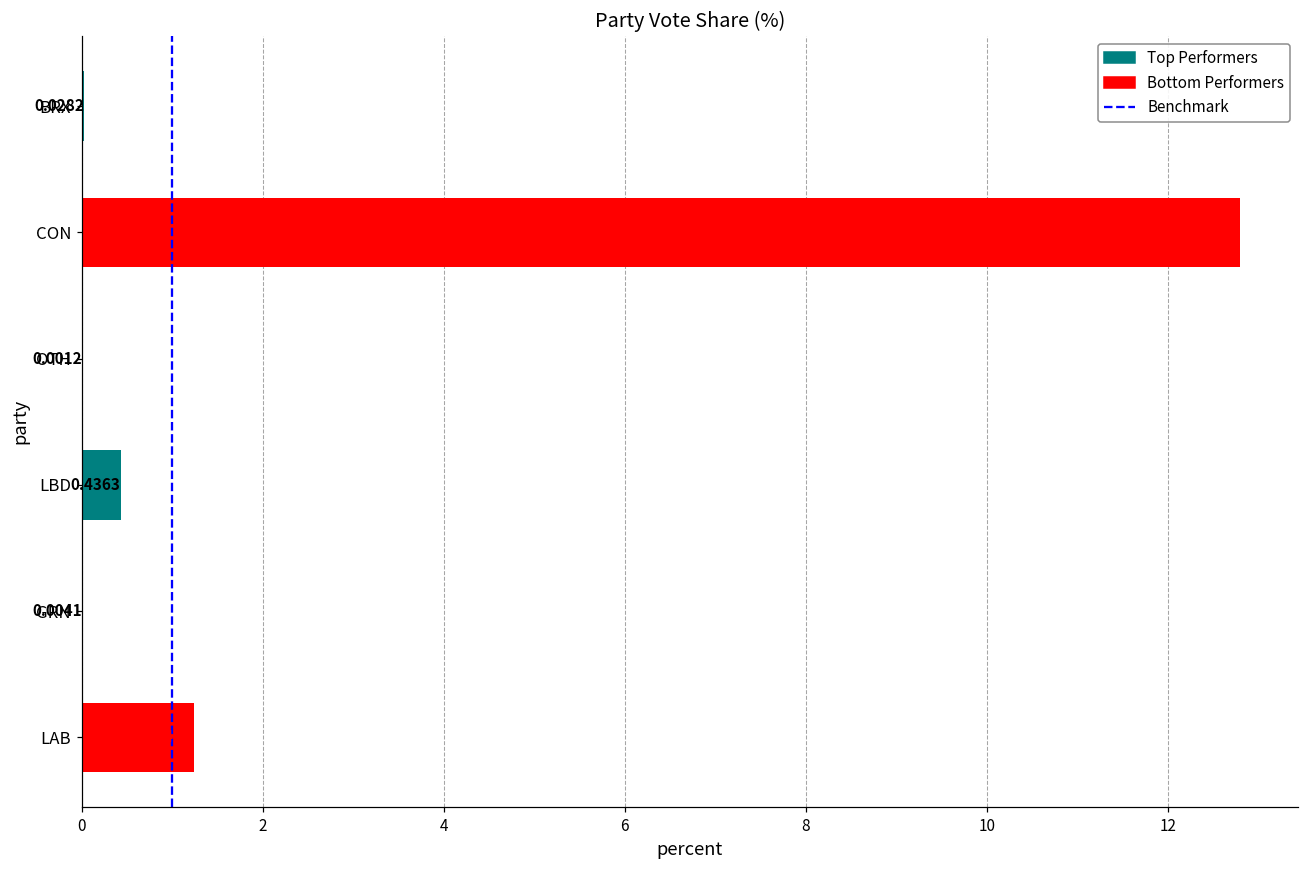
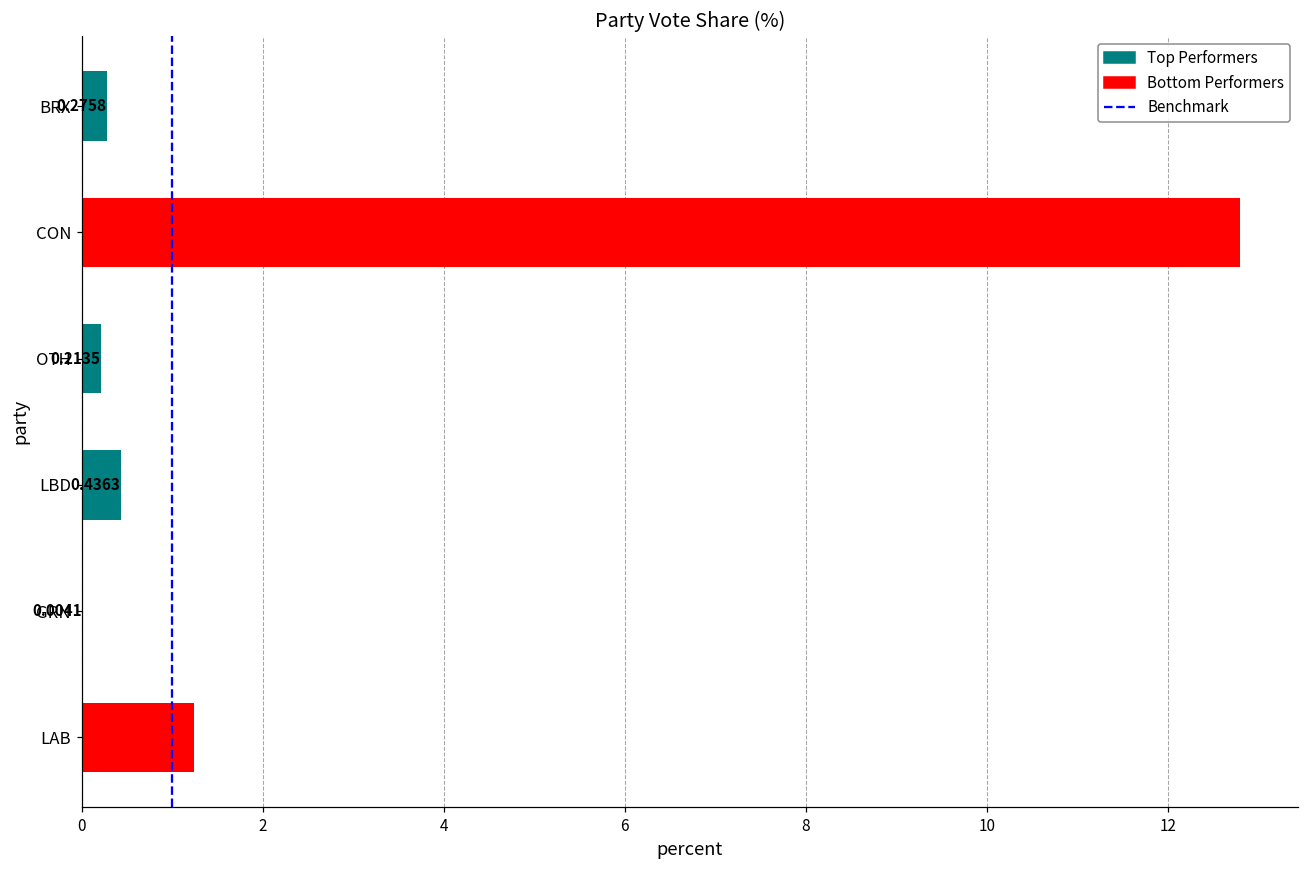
BRX: 0.0282 -> 0.2758
OTH: 0.0012 -> 0.2135
